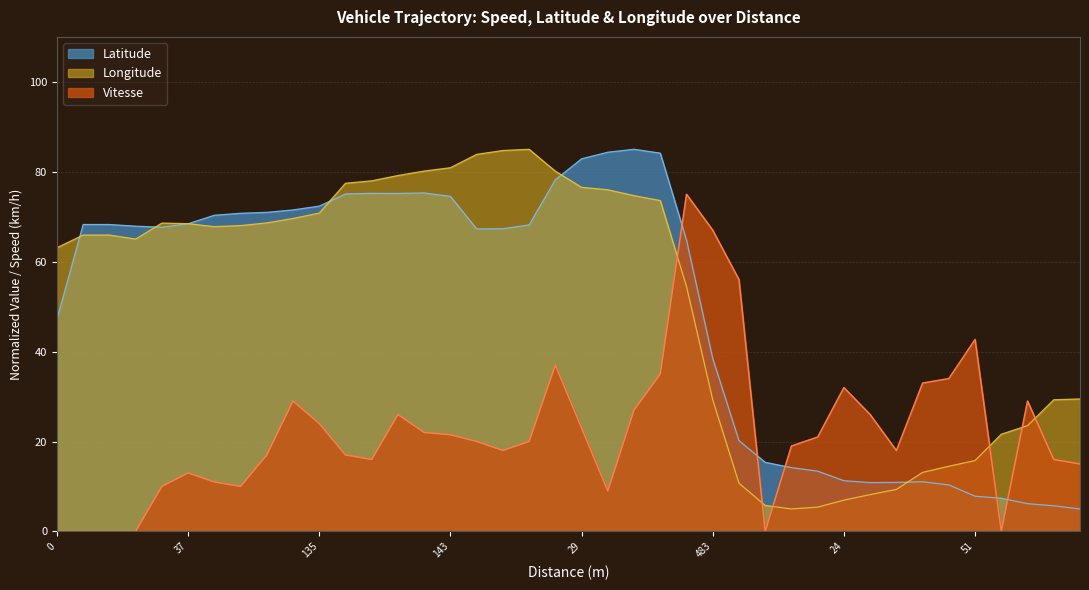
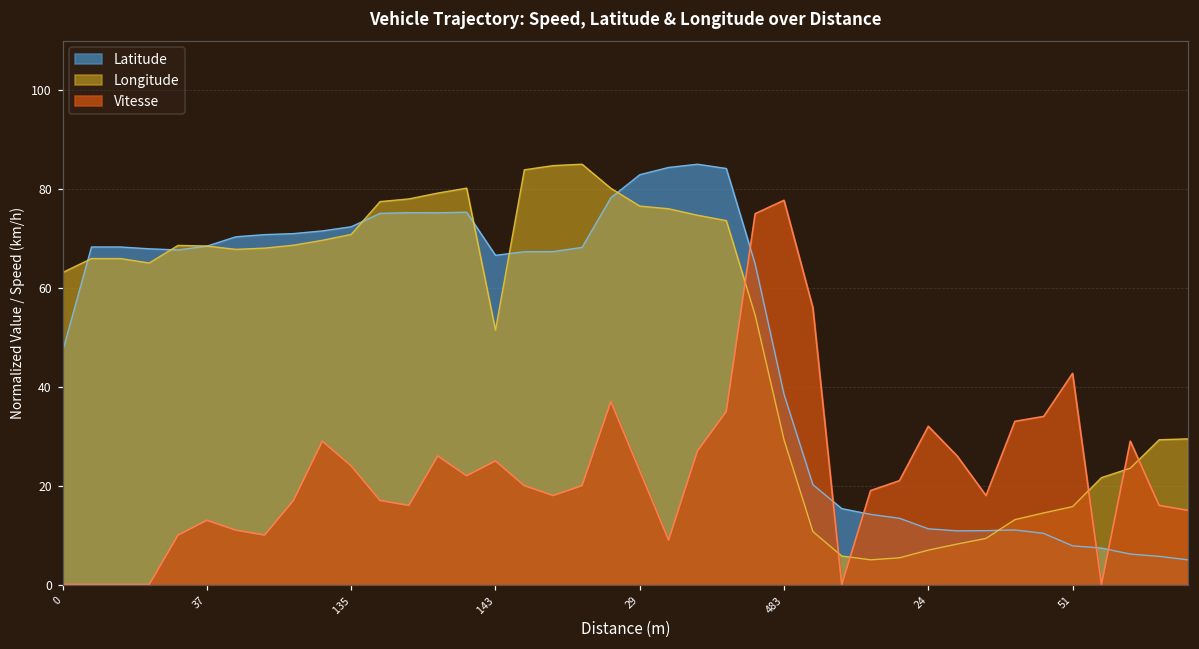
Latitude, 143: 75 -> 67
Longitude, 143: 81 -> 51
Vitesse, 143: 22 -> 25
Vitesse, 483: 67 -> 78
